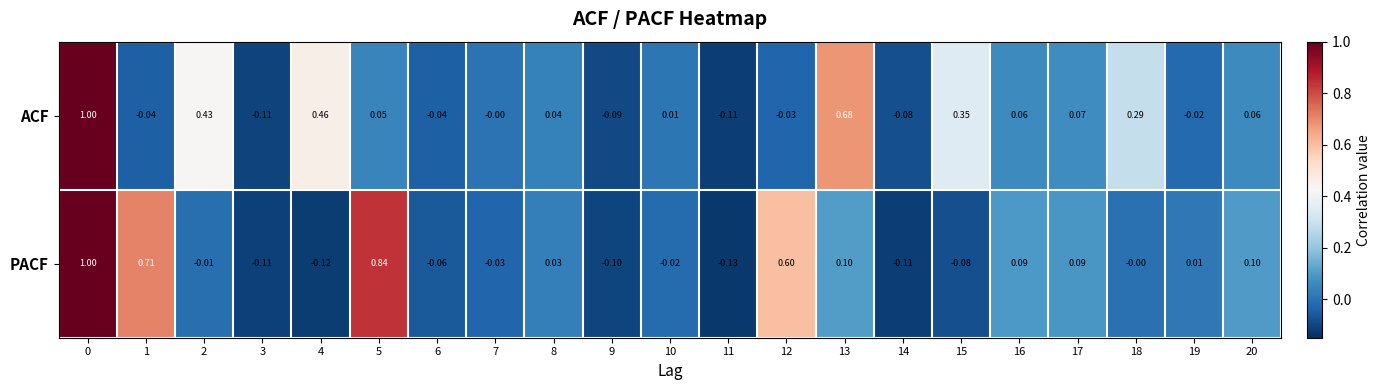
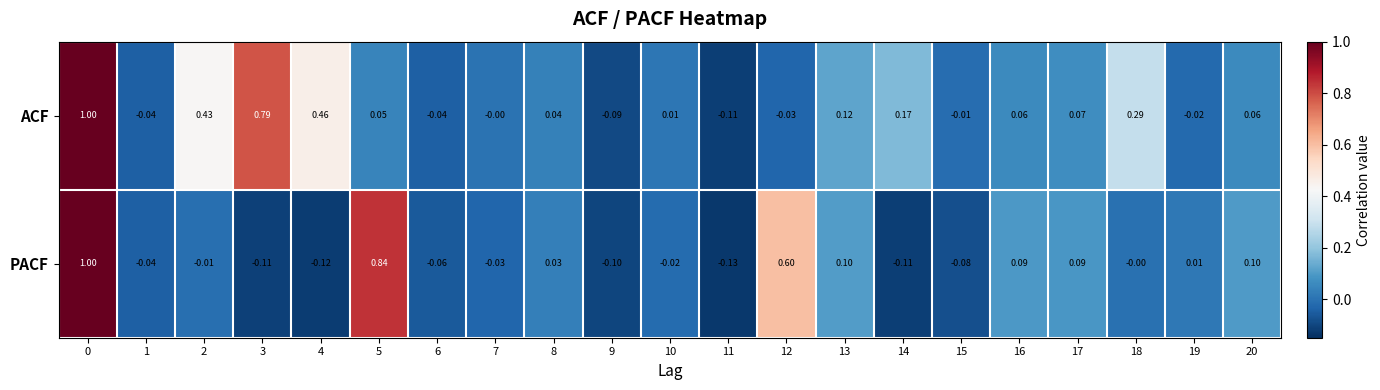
ACF, 3: -0.11 -> 0.79
ACF, 13: 0.68 -> 0.12
ACF, 14: -0.08 -> 0.17
ACF, 15: 0.35 -> -0.01
PACF, 1: 0.71 -> -0.04
